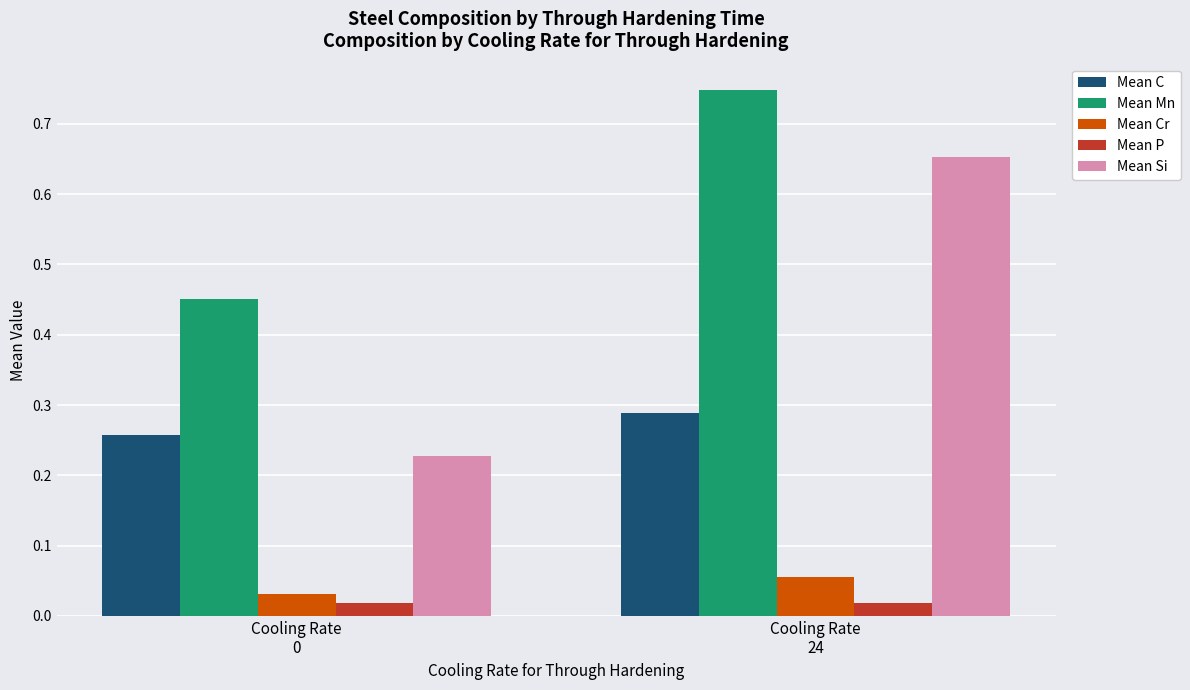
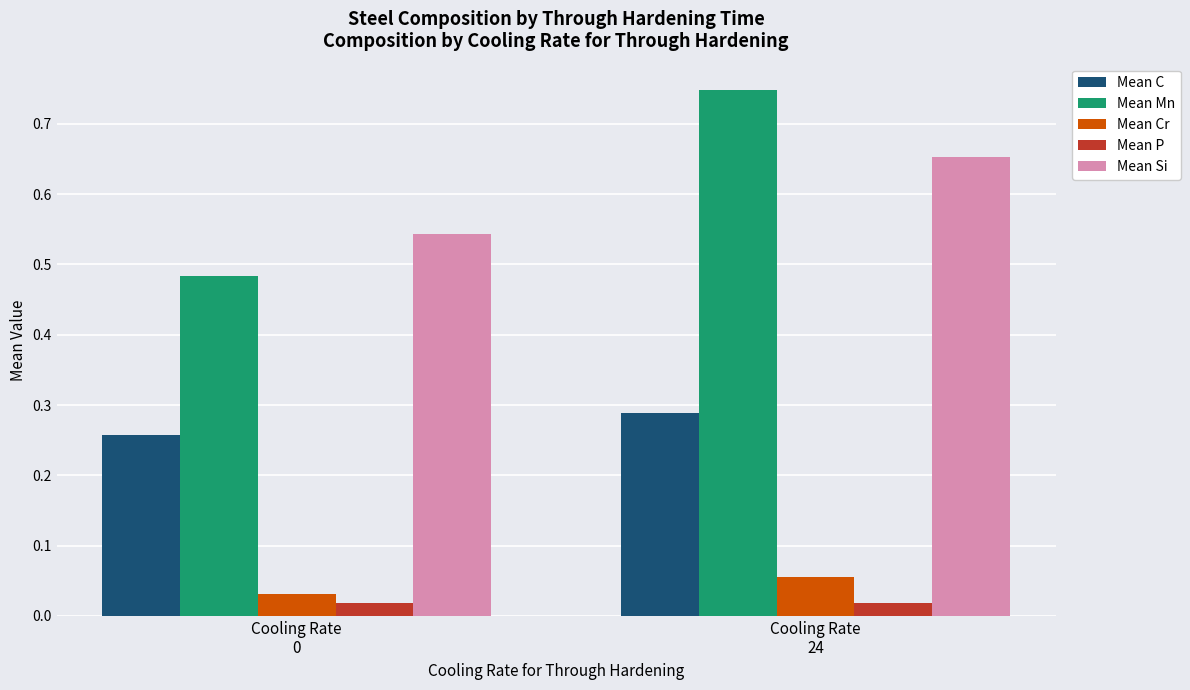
Mean Mn, Cooling Rate 0: 0.45 -> 0.48
Mean Si, Cooling Rate 0: 0.23 -> 0.54
